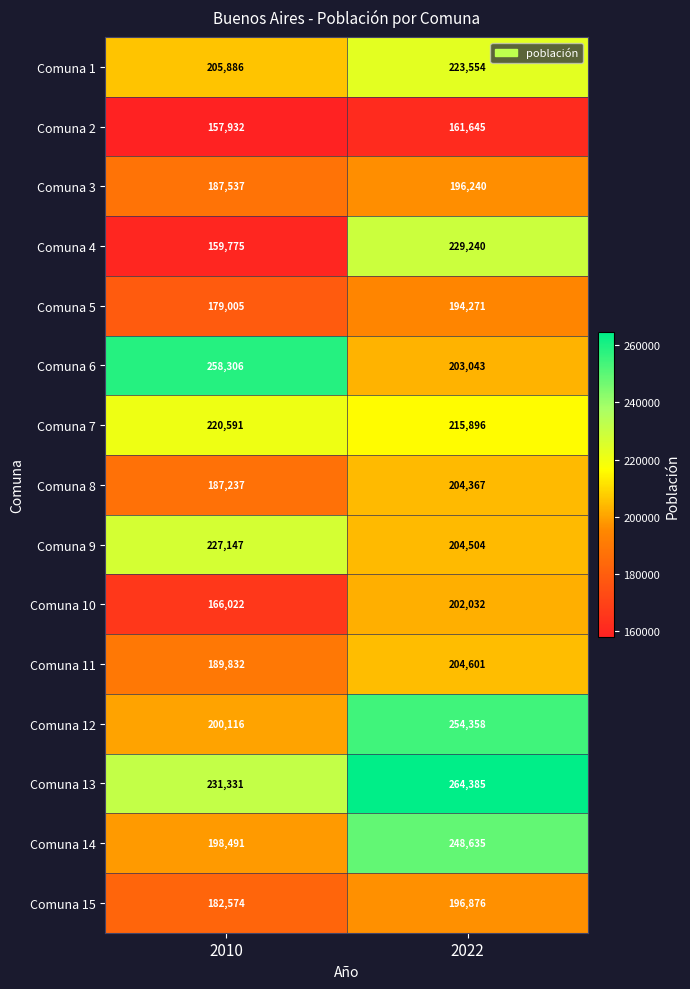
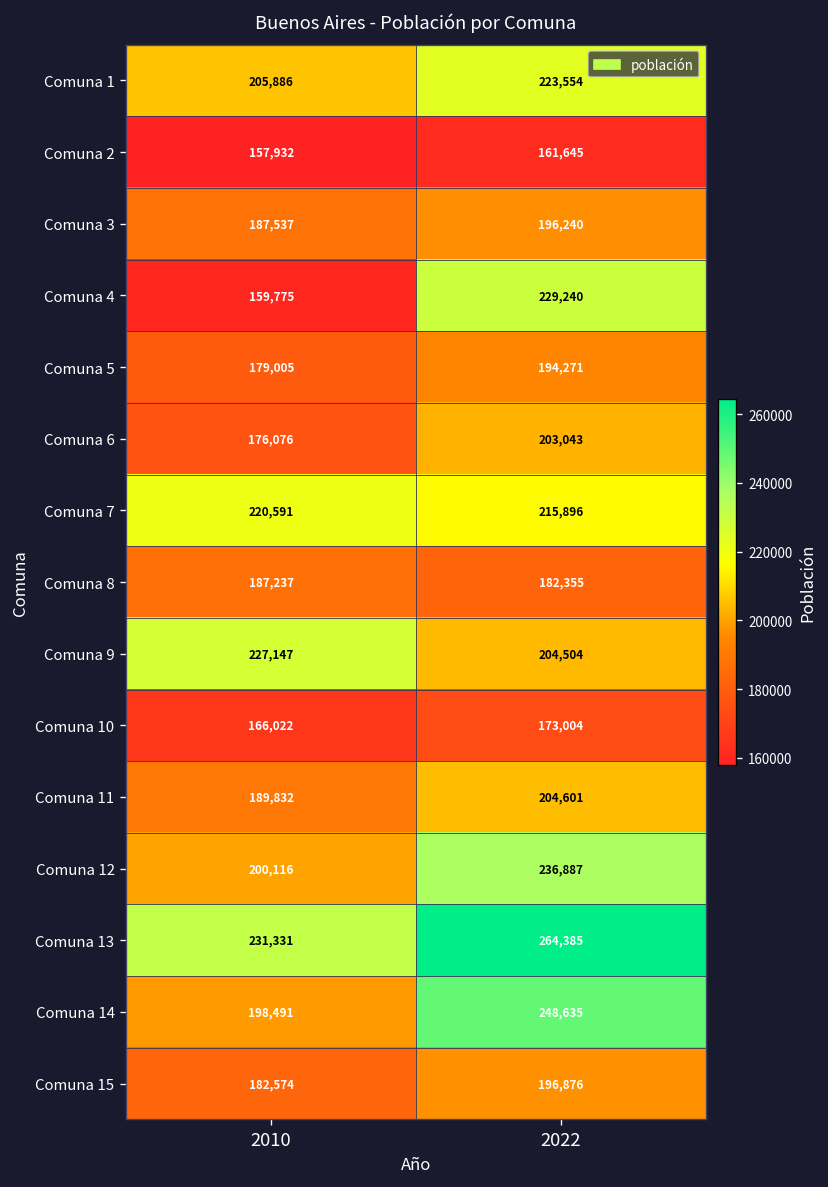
Comuna 6, 2010: 258,306 -> 176,076
Comuna 8, 2022: 204,367 -> 182,355
Comuna 10, 2022: 202,032 -> 173,004
Comuna 12, 2022: 254,358 -> 236,887
